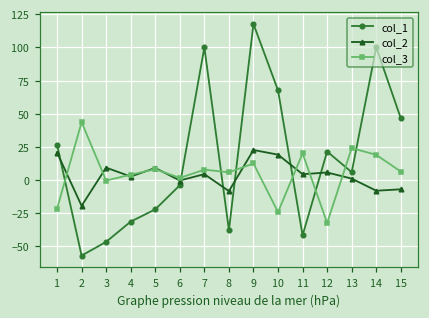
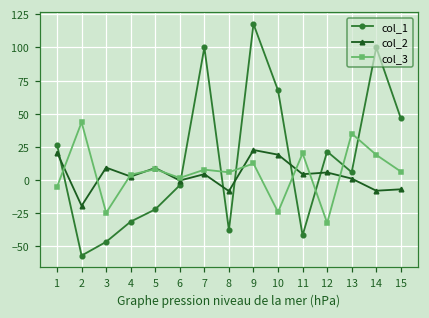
col_3, 1: -22 -> -5
col_3, 3: -1 -> -25
col_3, 13: 24 -> 35
